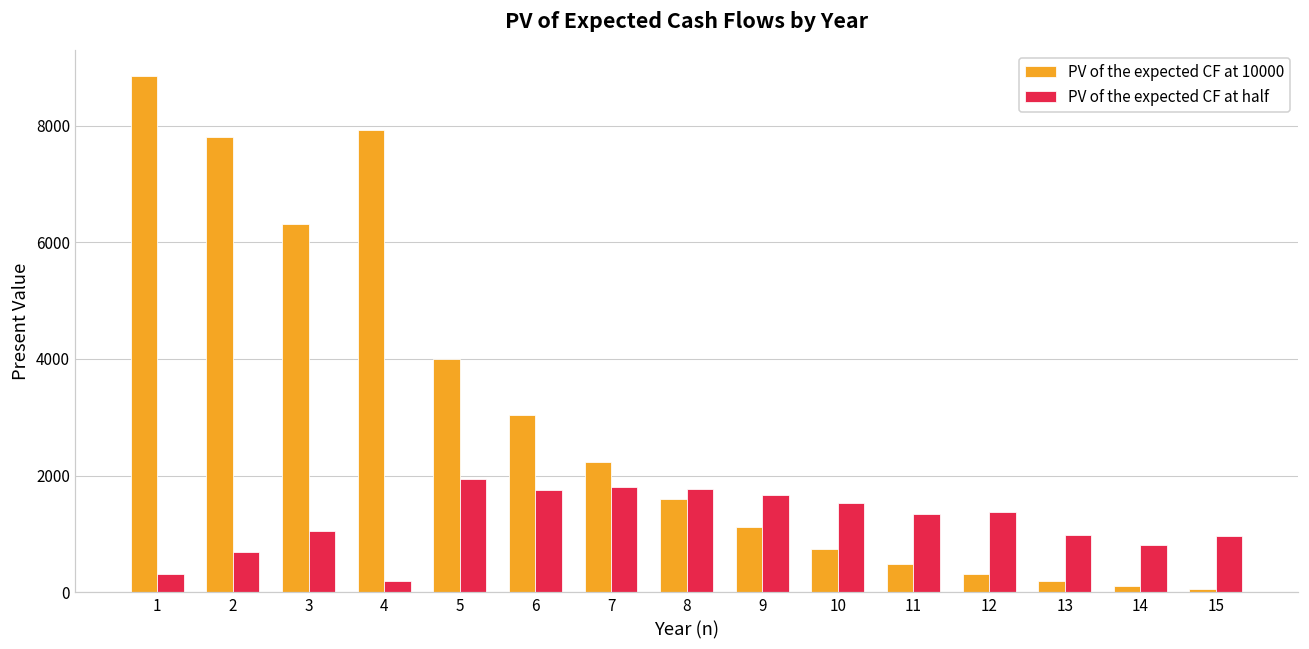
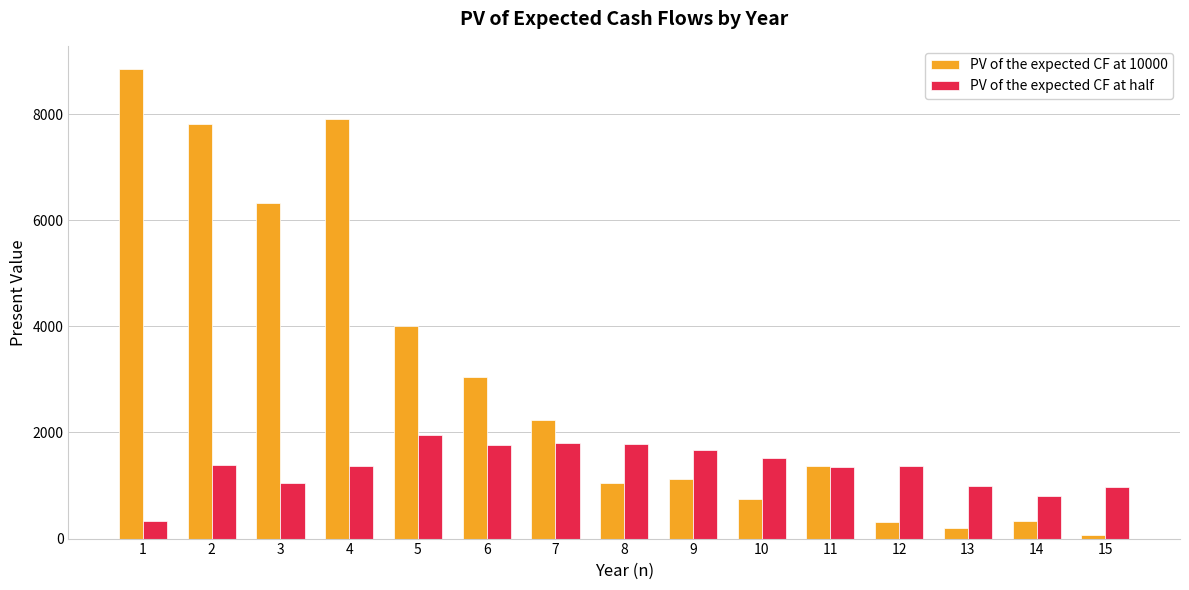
PV of the expected CF at half, 2: 700 -> 1400
PV of the expected CF at half, 4: 200 -> 1400
PV of the expected CF at 10000, 8: 1600 -> 1000
PV of the expected CF at 10000, 11: 500 -> 1400
PV of the expected CF at 10000, 14: 100 -> 300
